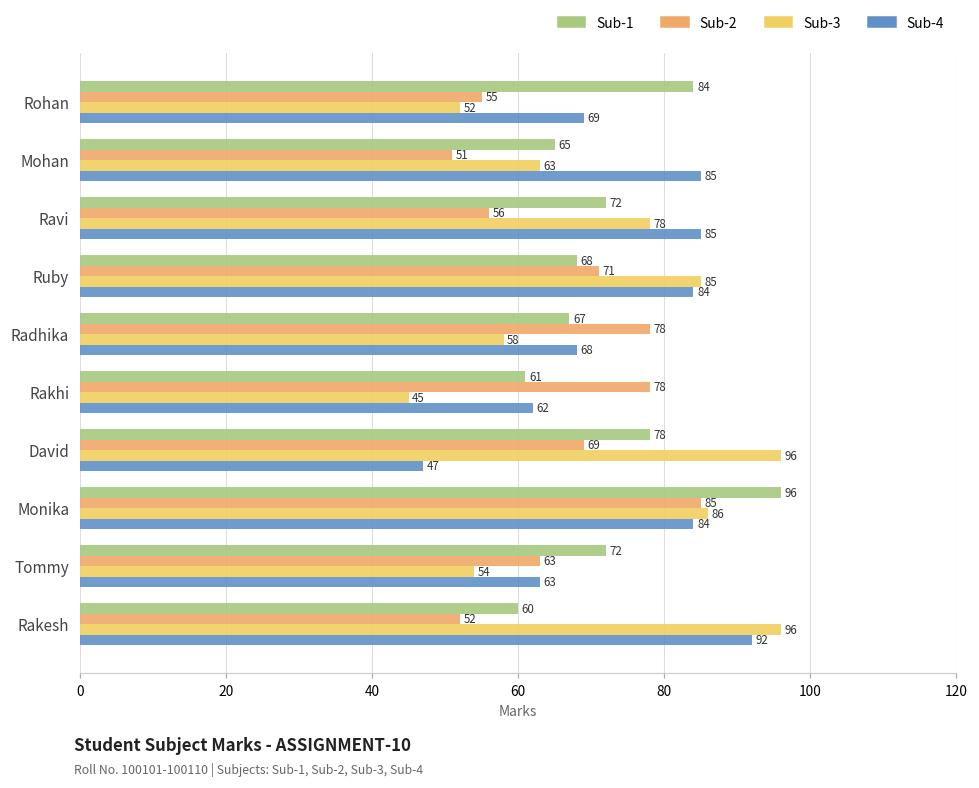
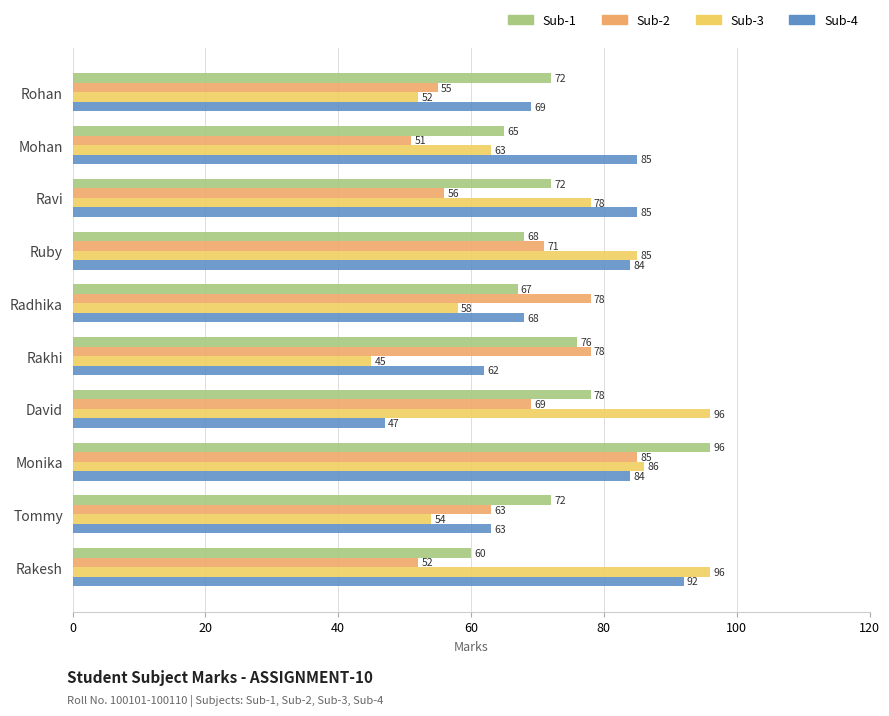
Sub-1, Rohan: 84 -> 72
Sub-1, Rakhi: 61 -> 76
